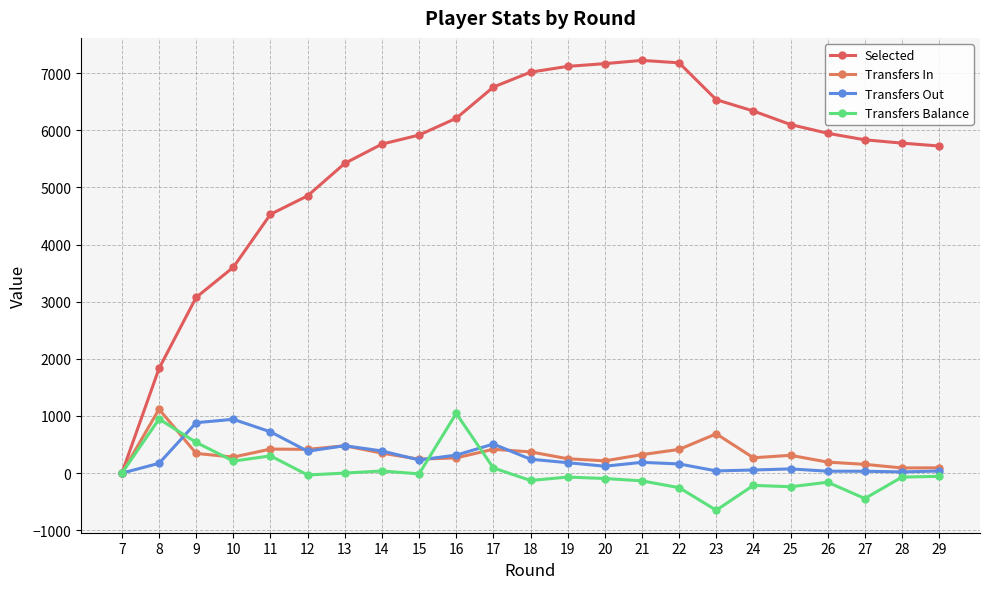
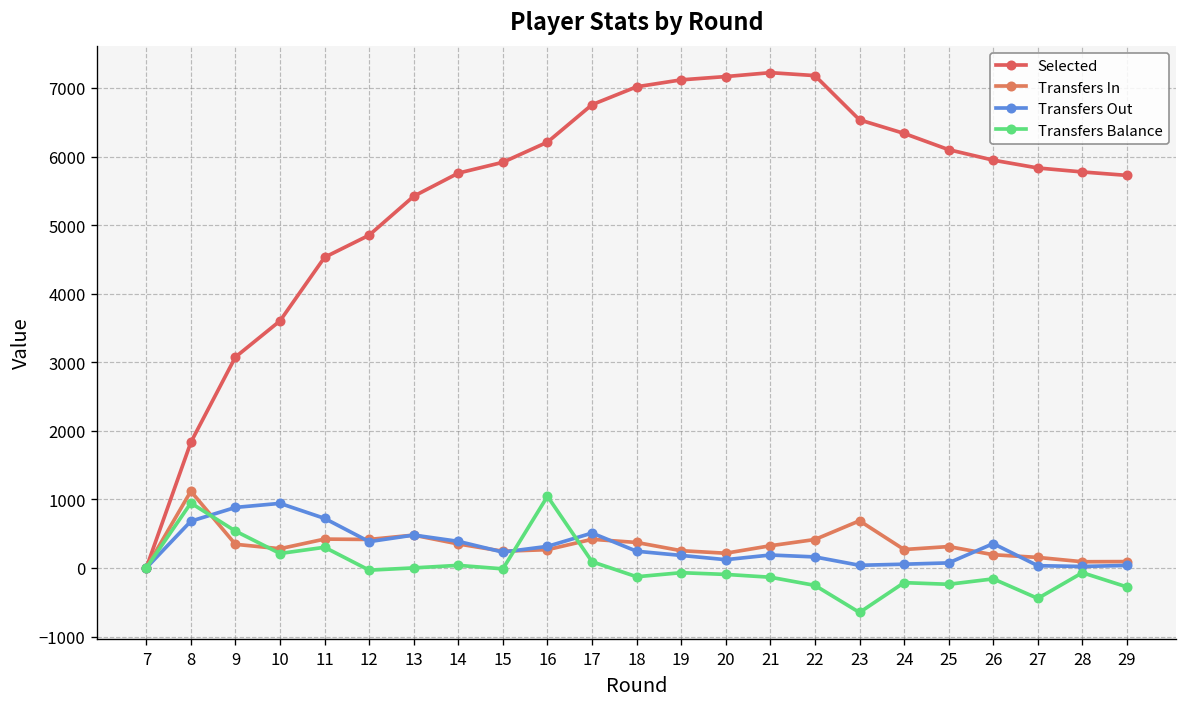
Transfers Out, 8: 200 -> 700
Transfers Out, 26: 0 -> 400
Transfers Balance, 29: -100 -> -300
